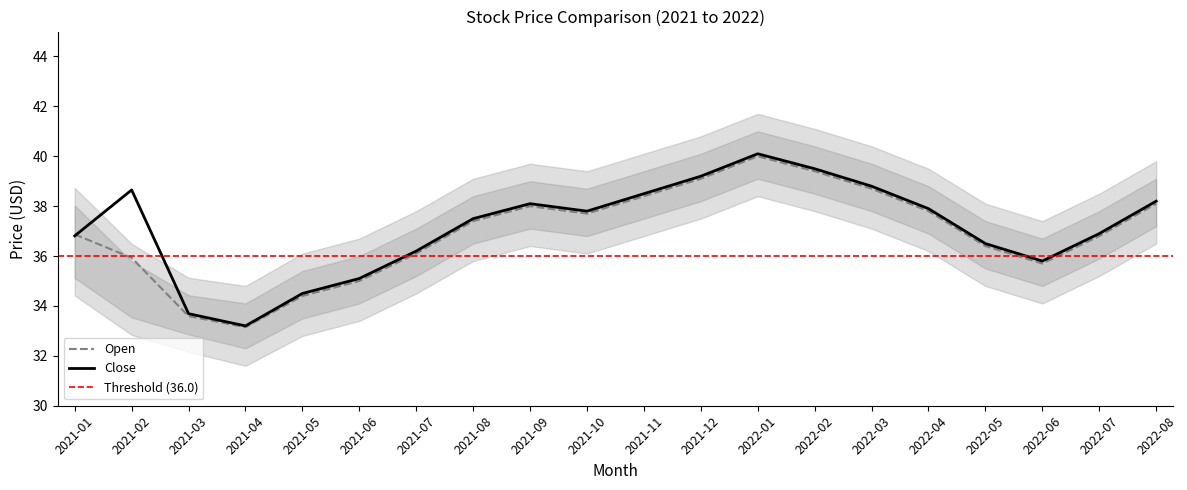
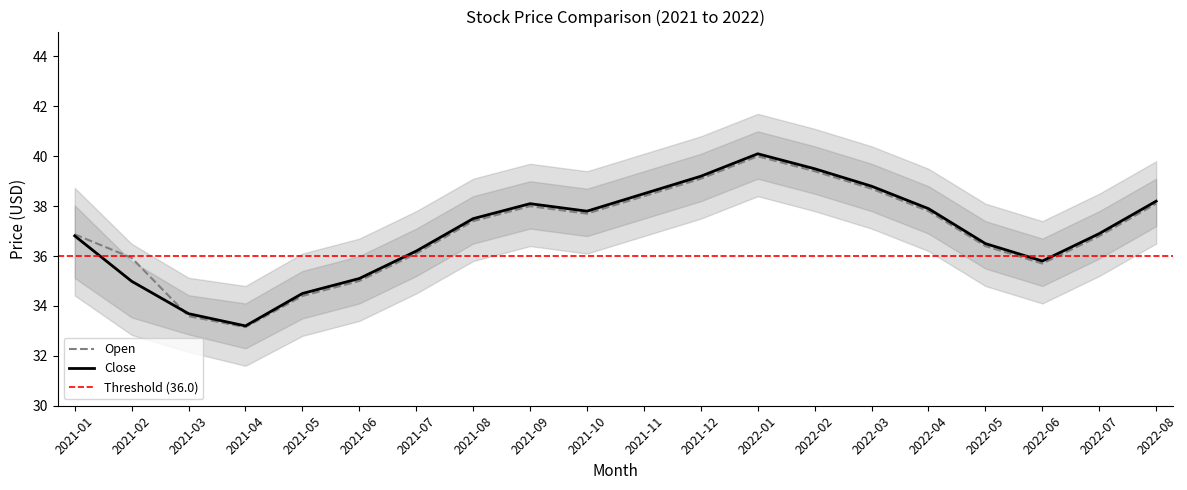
Close, 2021-02: 38.7 -> 35.0
